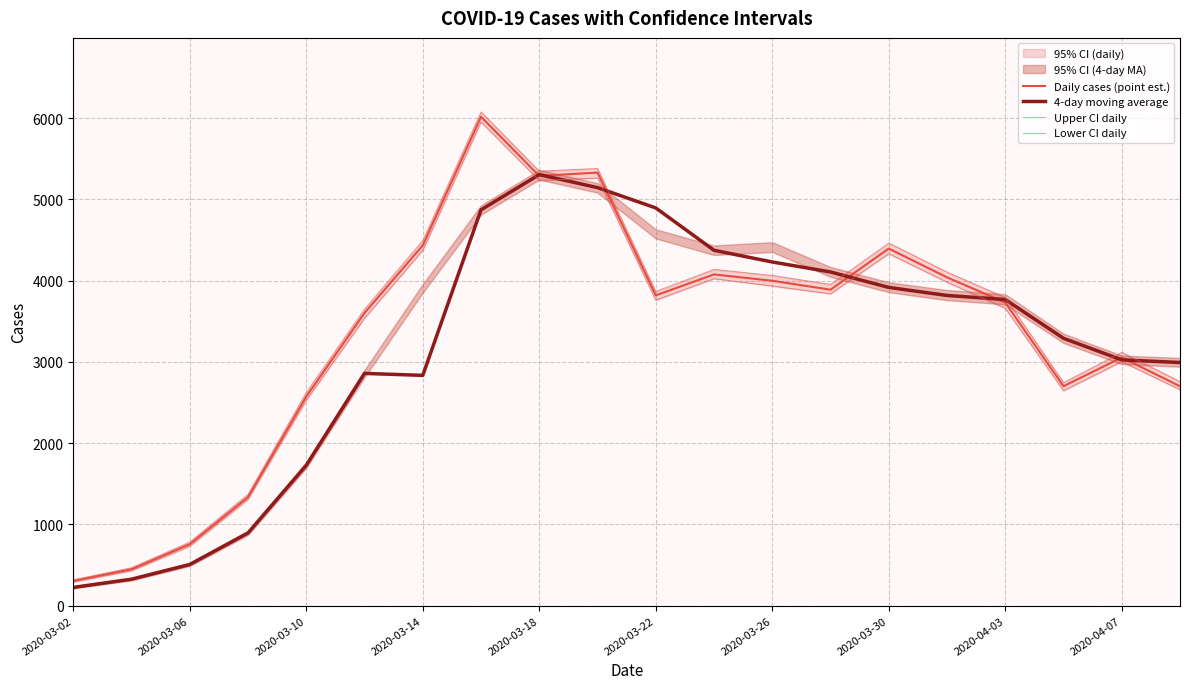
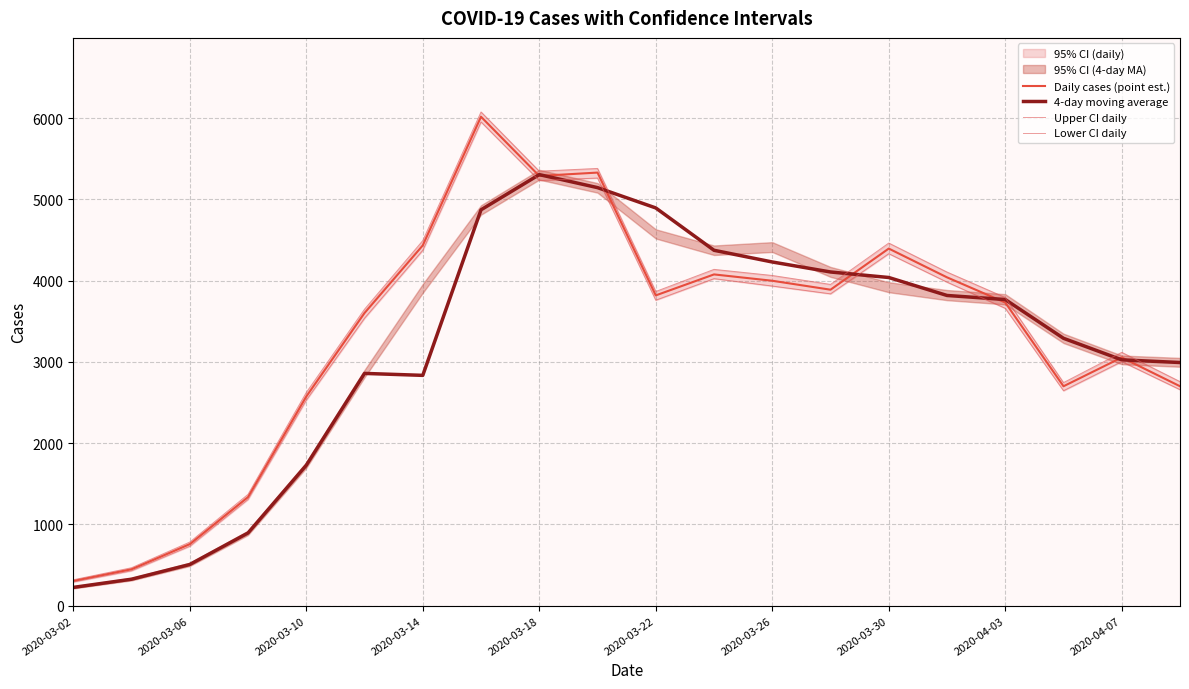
4-day moving average, 2020-03-30: 3900 -> 4000
